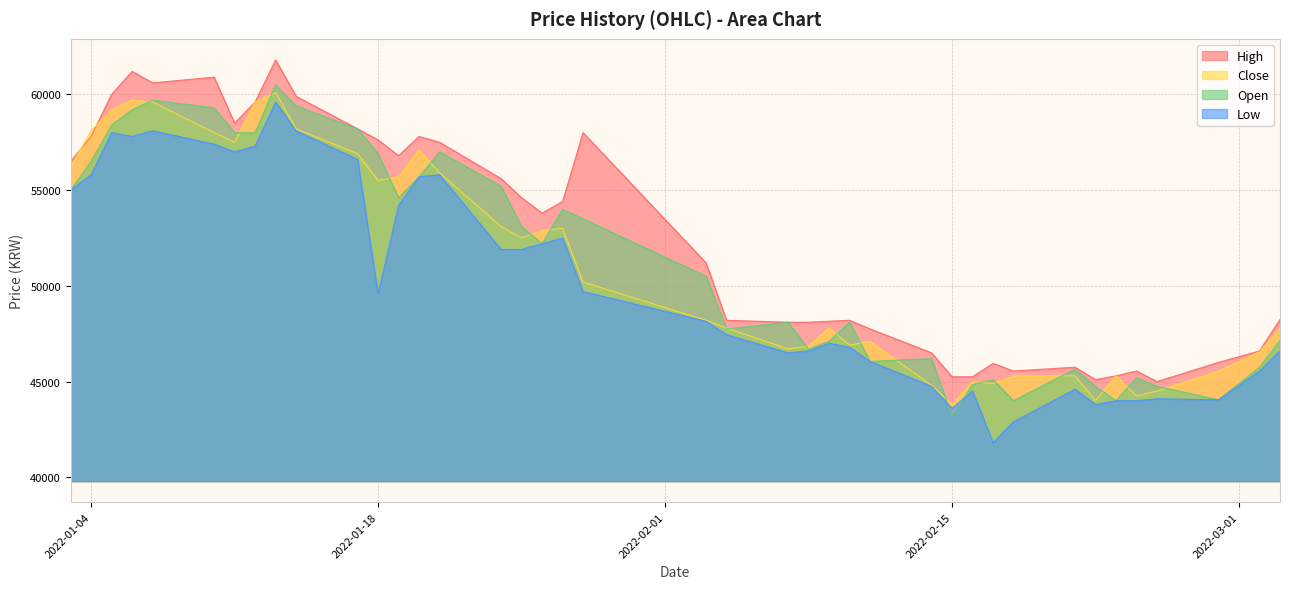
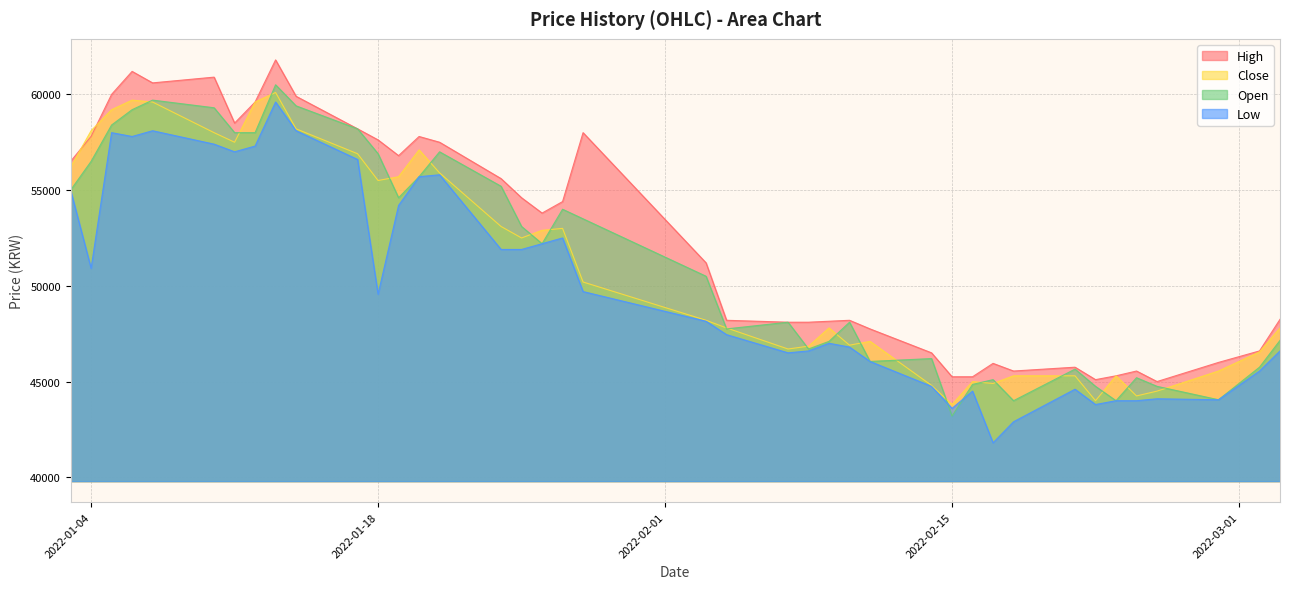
Low, 2022-01-04: 55800 -> 50900
